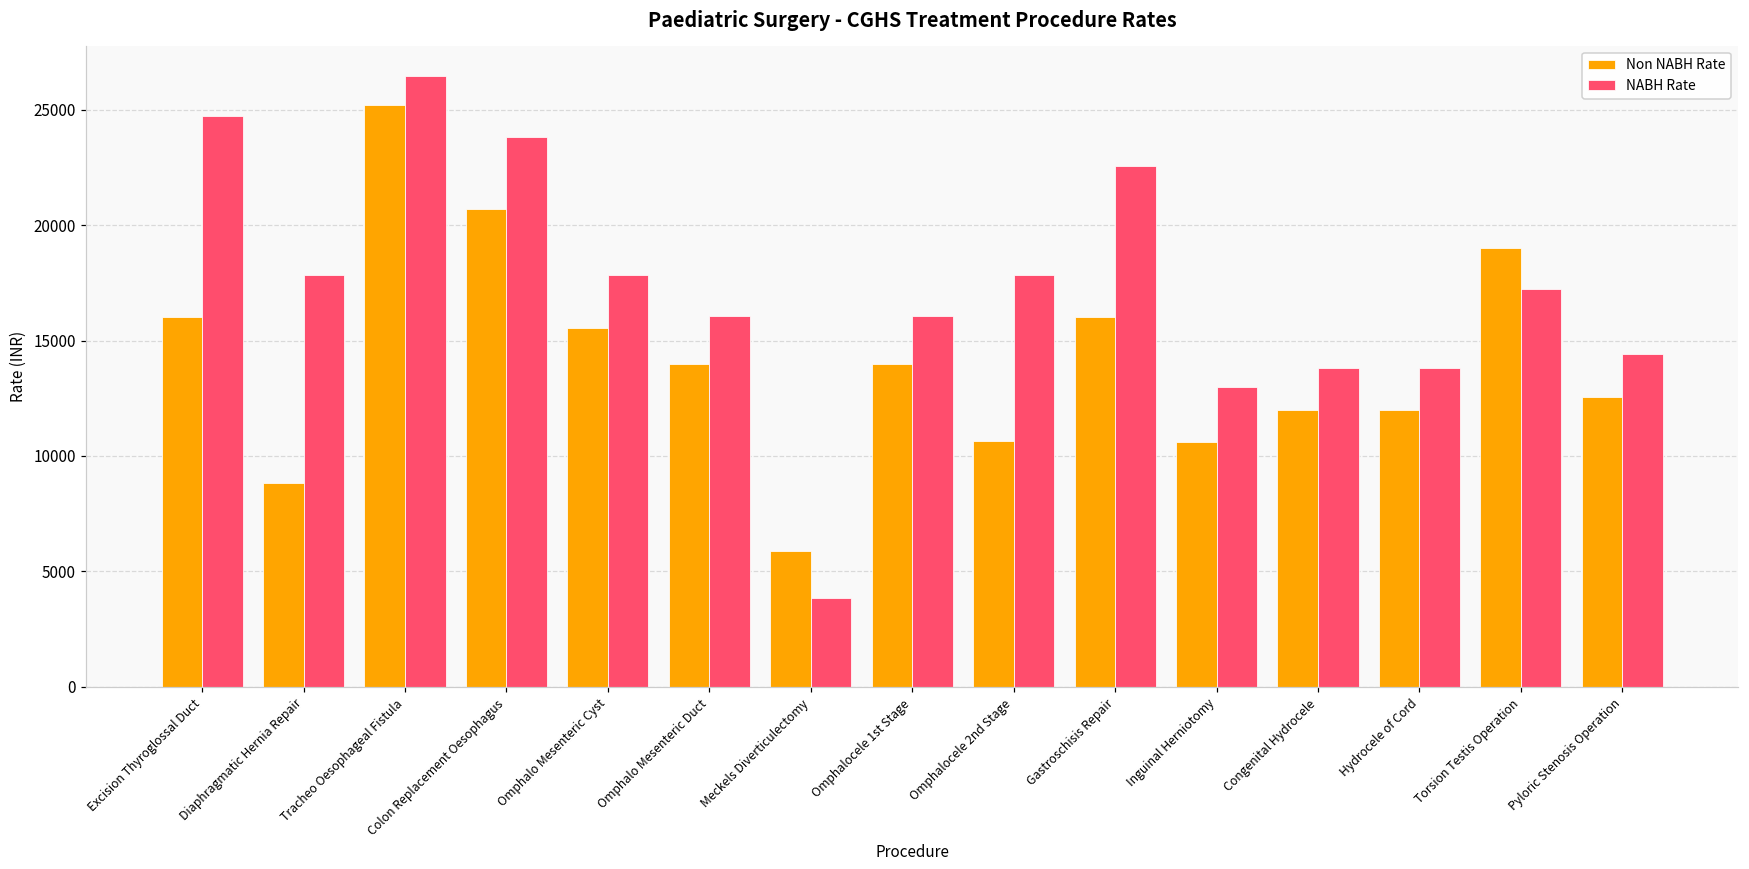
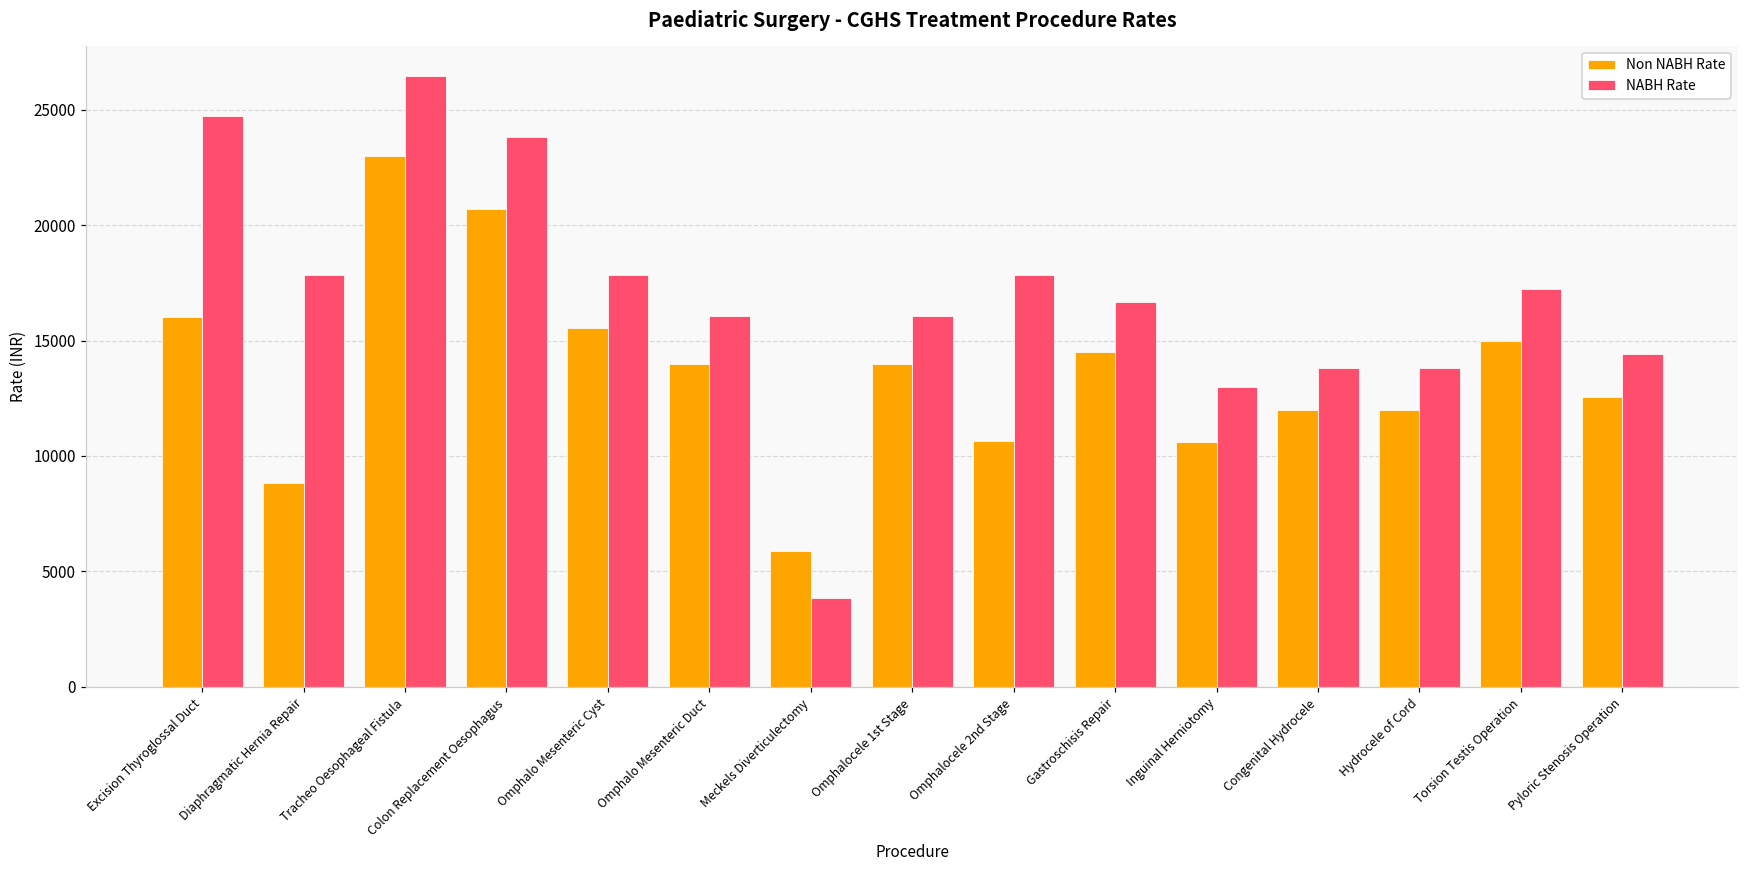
Non NABH Rate, Tracheo Oesophageal Fistula: 25200 -> 23000
Non NABH Rate, Gastroschisis Repair: 16000 -> 14500
NABH Rate, Gastroschisis Repair: 22600 -> 16700
Non NABH Rate, Torsion Testis Operation: 19000 -> 15000
